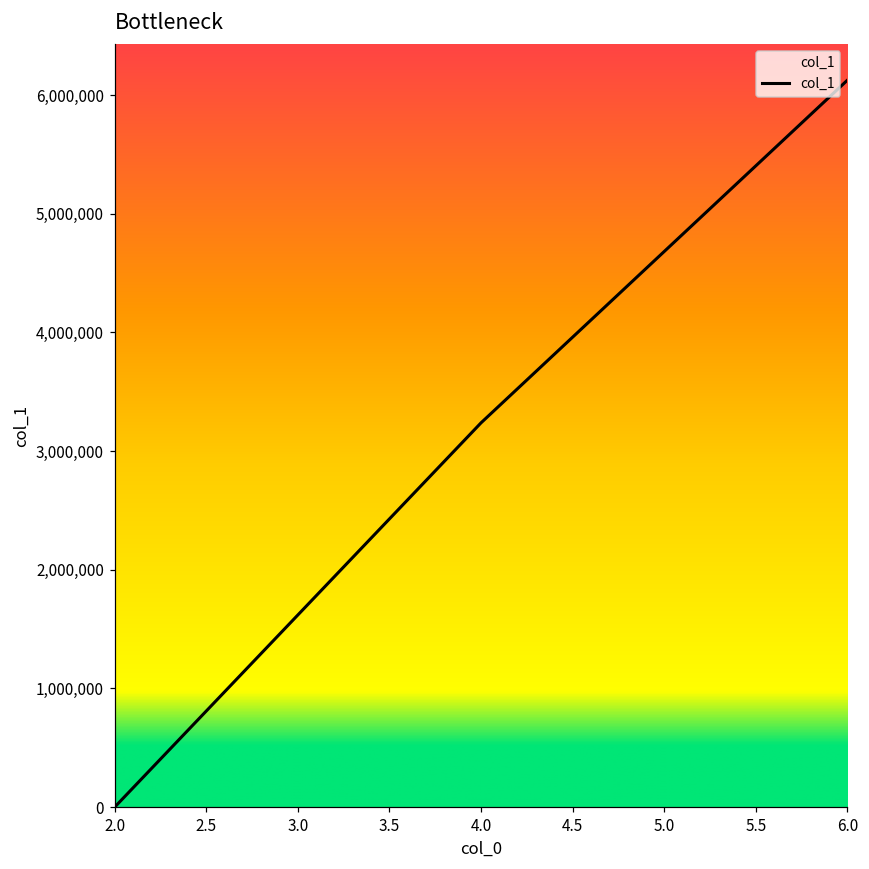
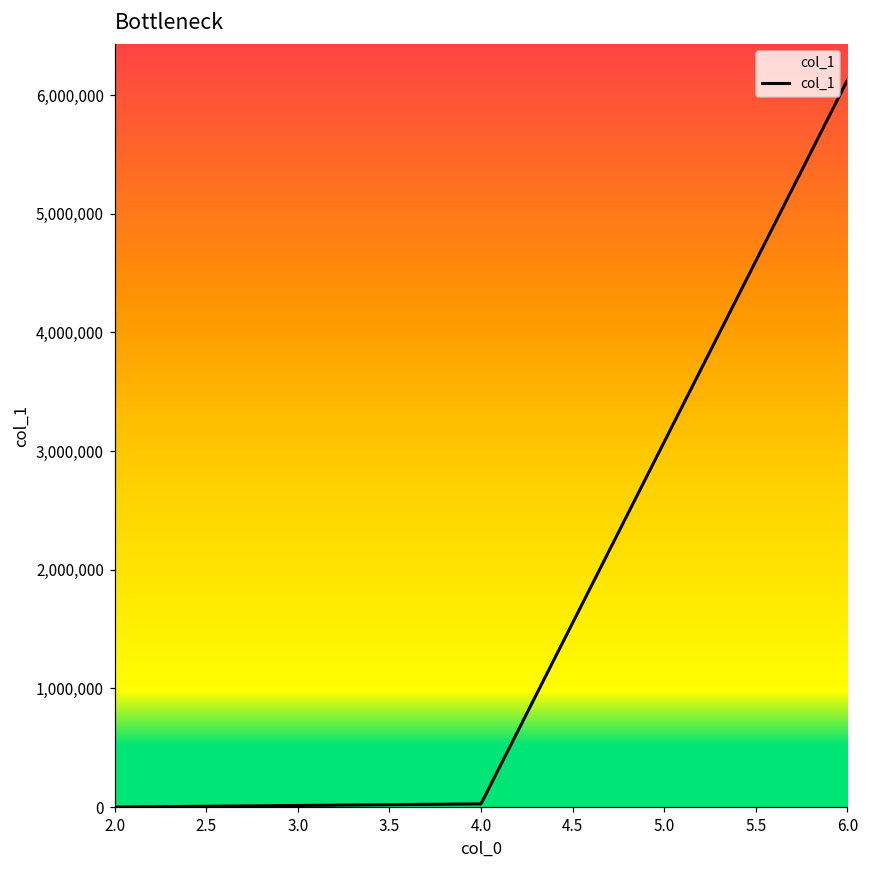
4.0: 3,240,000 -> 30,000
